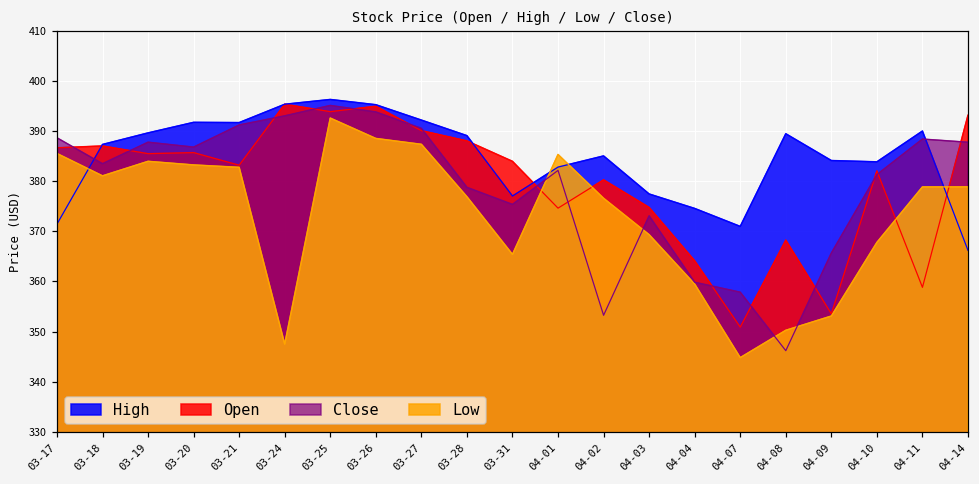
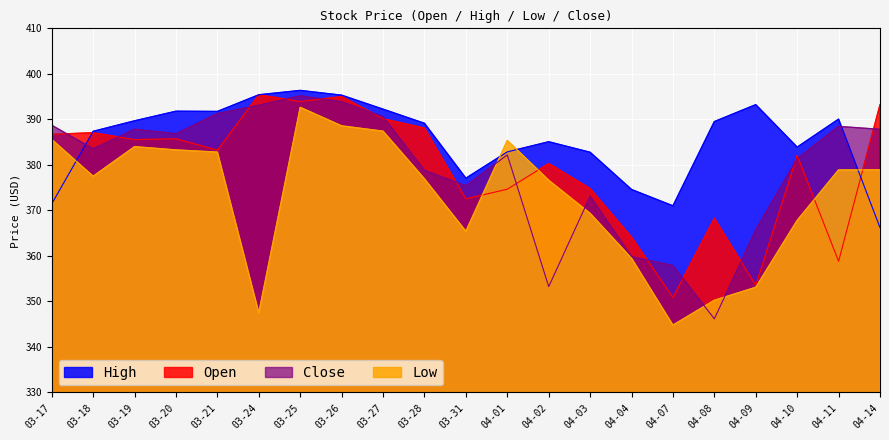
Low, 03-18: 381 -> 378
Open, 03-31: 384 -> 373
High, 04-03: 377 -> 383
High, 04-09: 384 -> 393
